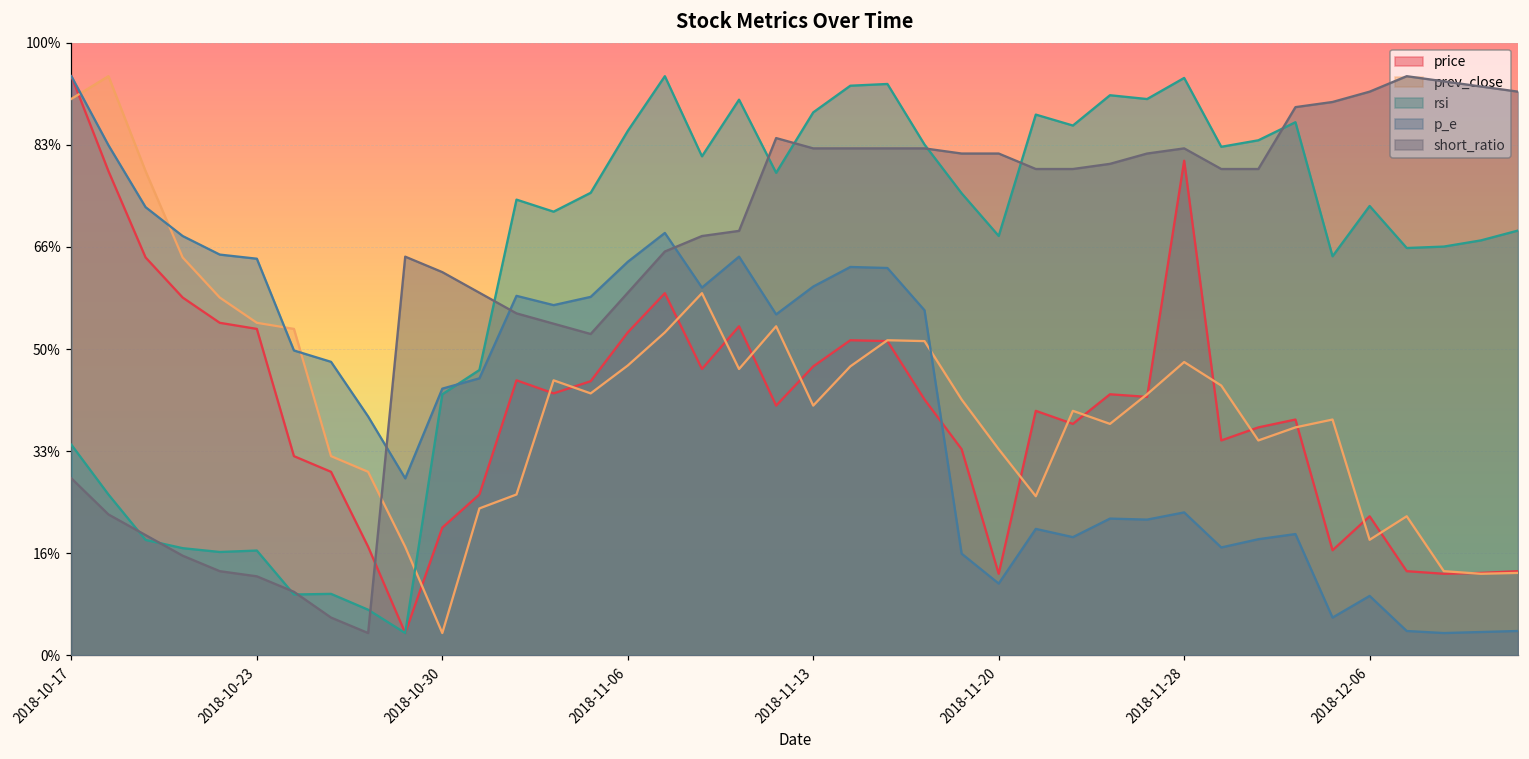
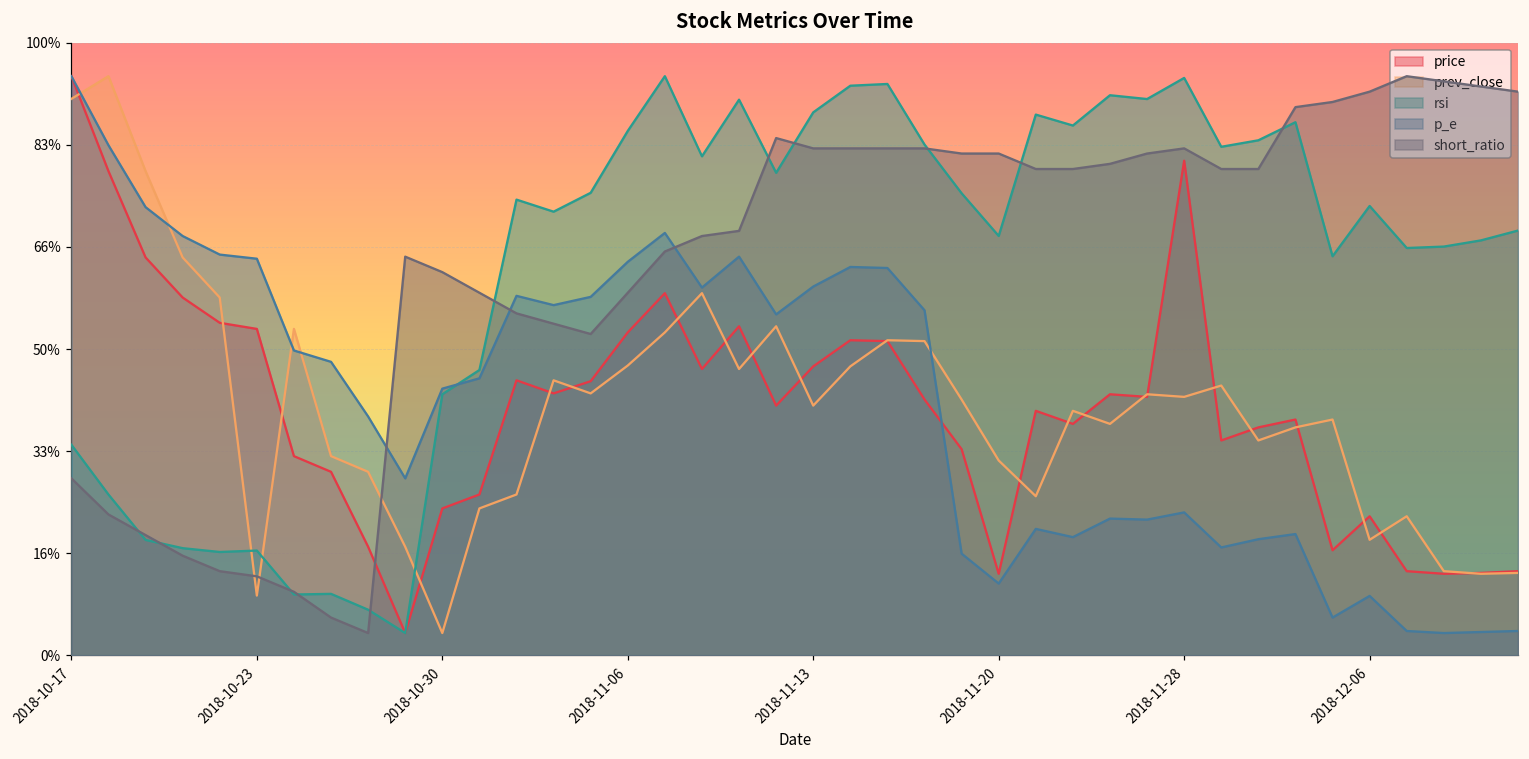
prev_close, 2018-10-23: 54% -> 10%
price, 2018-10-30: 21% -> 24%
prev_close, 2018-11-20: 34% -> 32%
prev_close, 2018-11-28: 48% -> 42%
